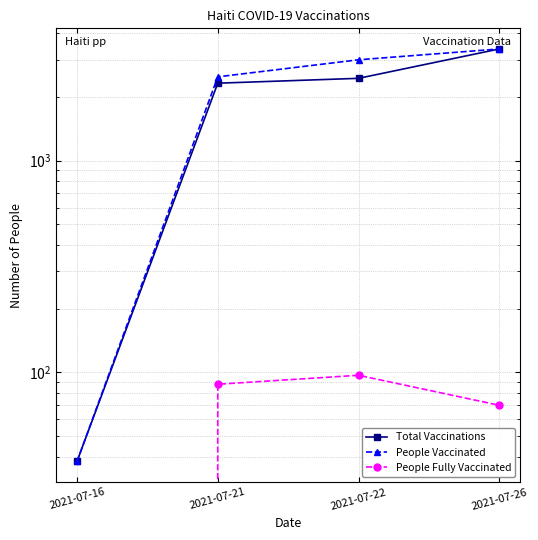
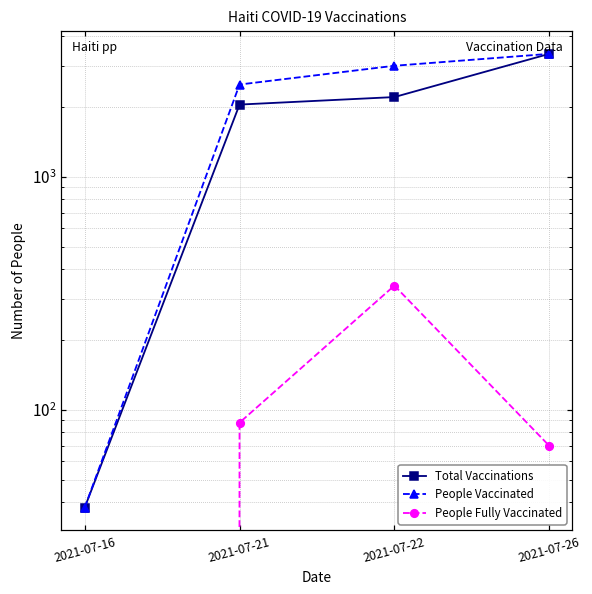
Total Vaccinations, 2021-07-21: 2300 -> 2000
Total Vaccinations, 2021-07-22: 2400 -> 2200
People Fully Vaccinated, 2021-07-22: 100 -> 340
